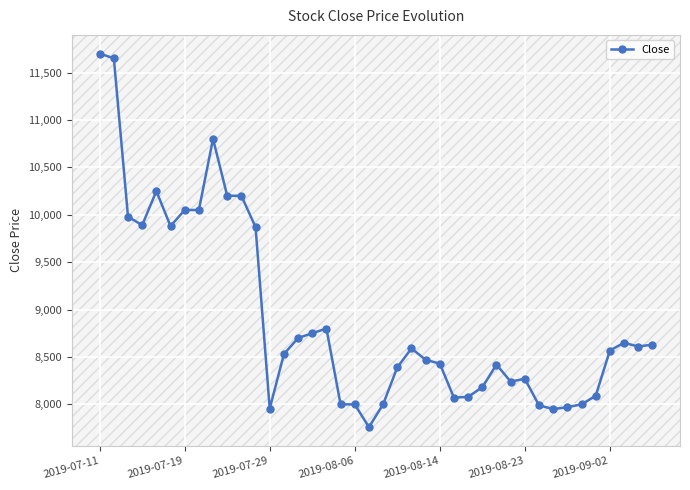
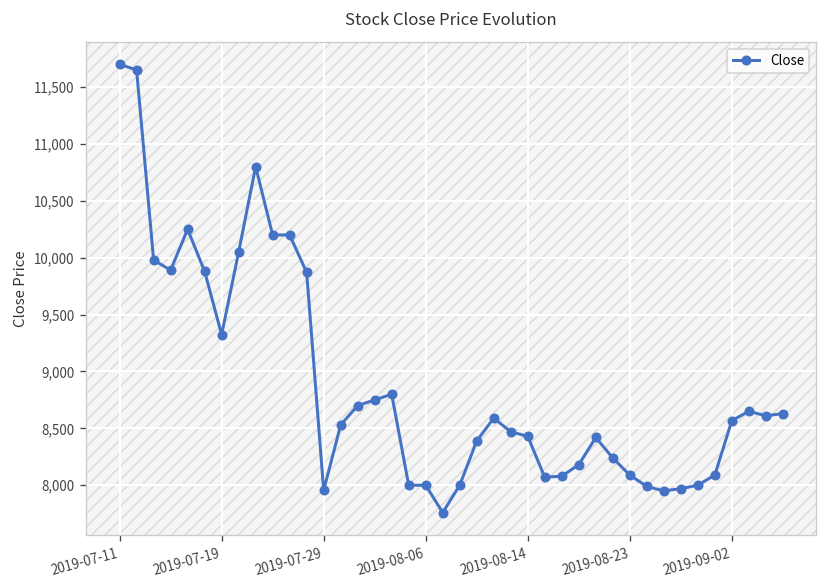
2019-07-19: 10,100 -> 9,300
2019-08-23: 8,300 -> 8,100
